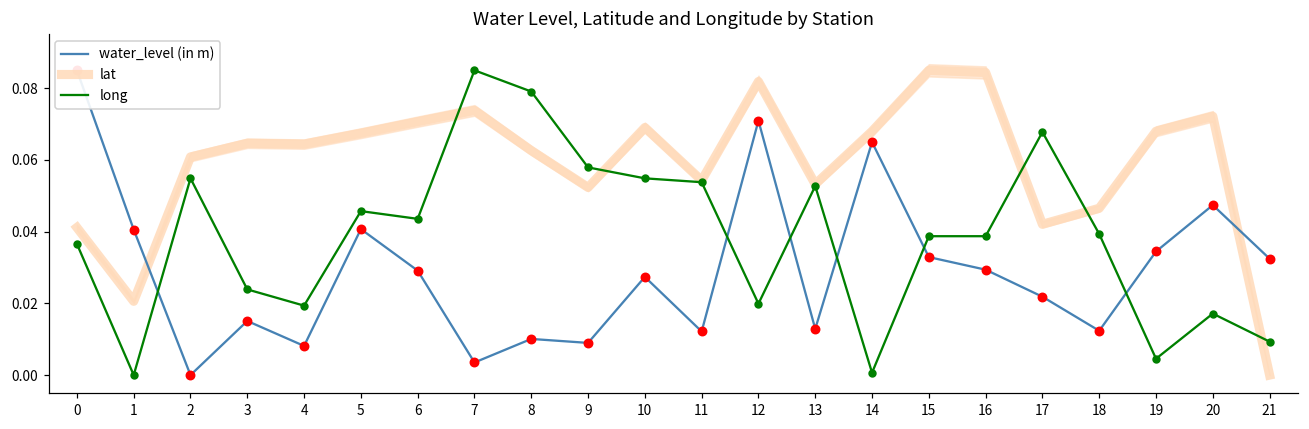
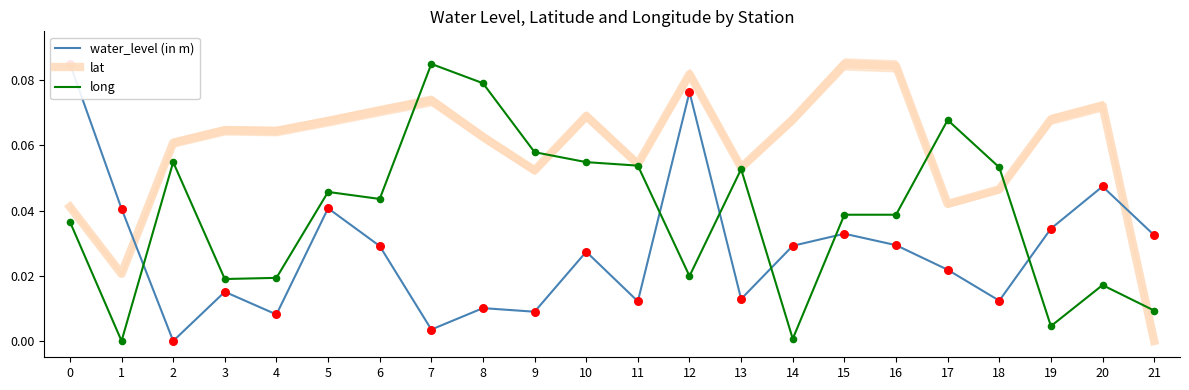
long, 3: 0.024 -> 0.019
water_level (in m), 12: 0.071 -> 0.076
water_level (in m), 14: 0.065 -> 0.029
long, 18: 0.039 -> 0.053
